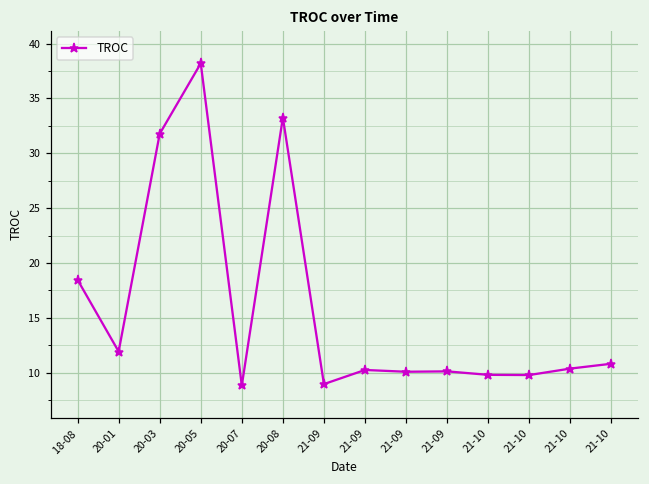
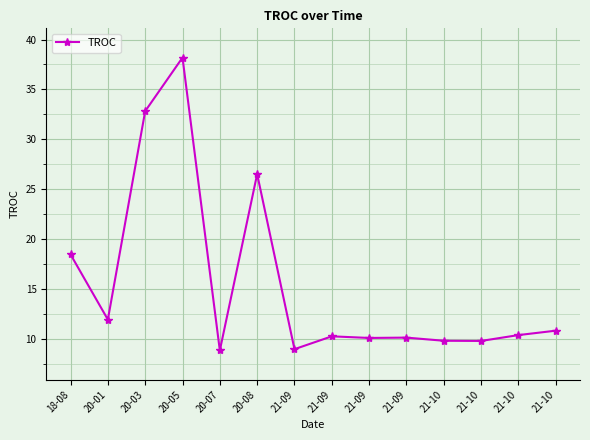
20-03: 32 -> 33
20-08: 33 -> 27
